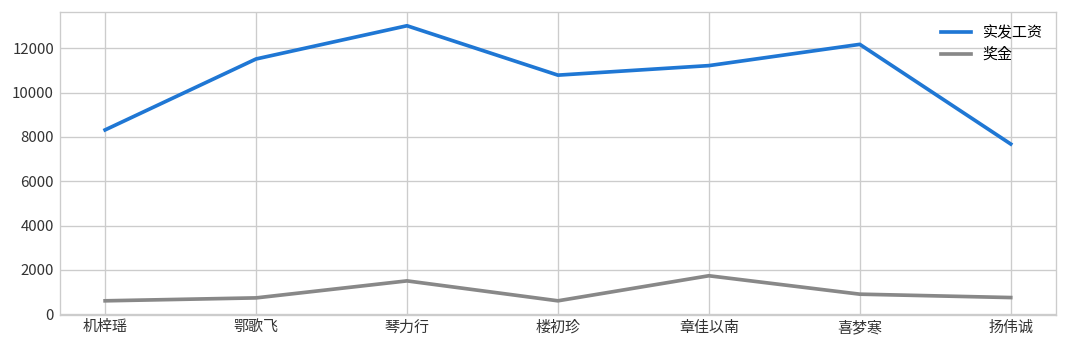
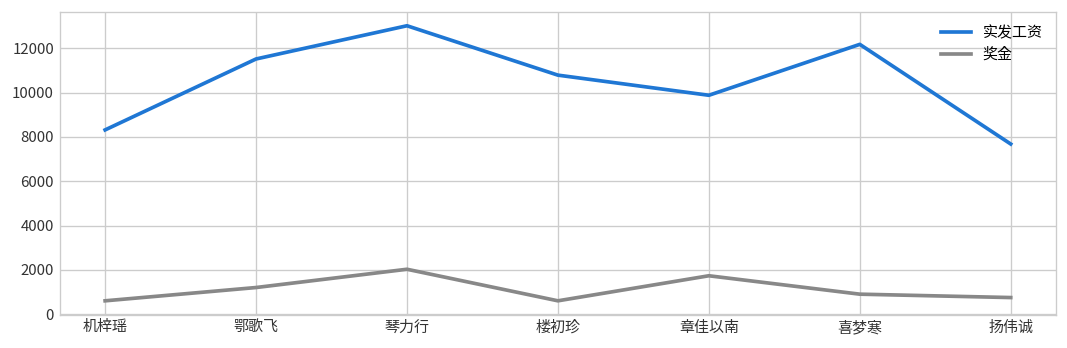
奖金, 鄂歌飞: 700 -> 1200
奖金, 琴力行: 1500 -> 2000
实发工资, 章佳以南: 11200 -> 9900
